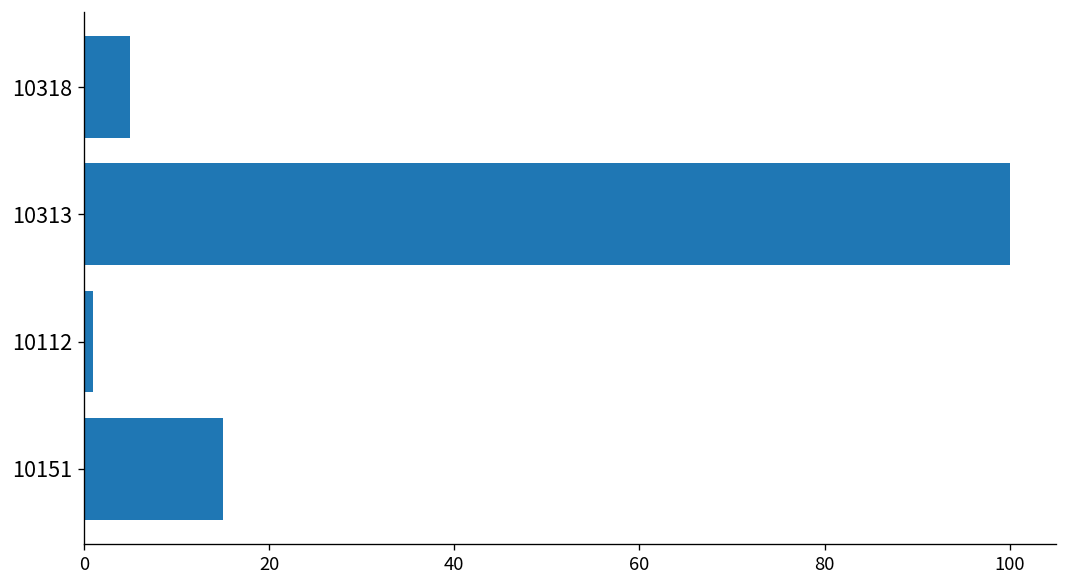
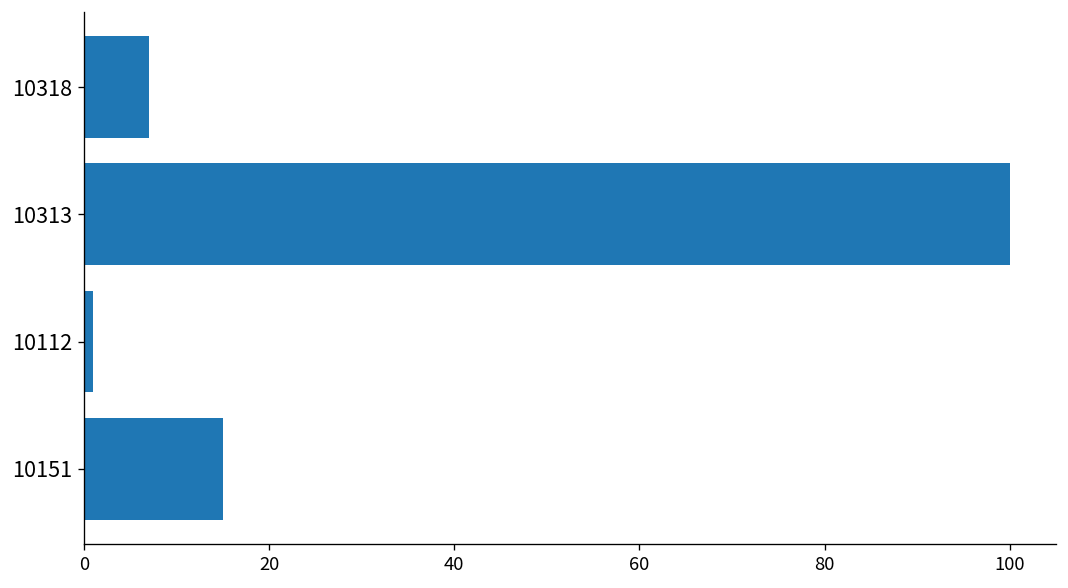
10318: 5 -> 7
